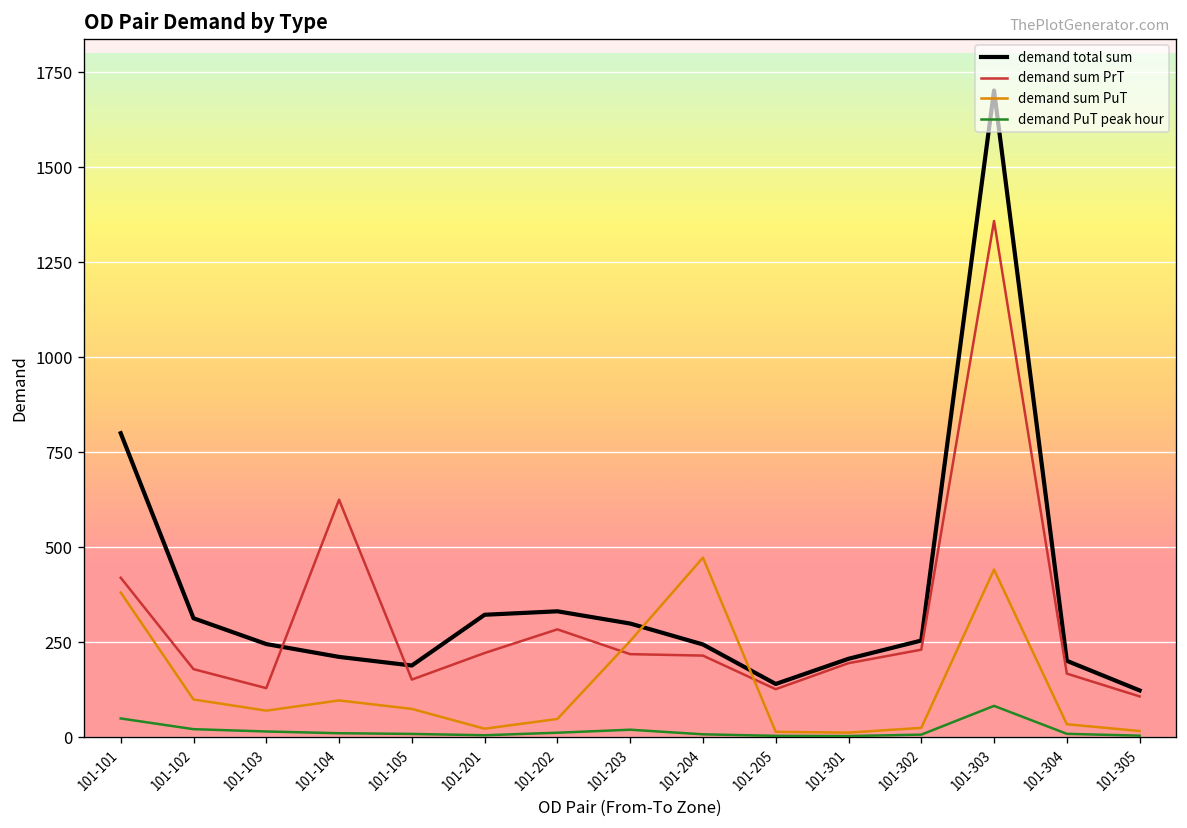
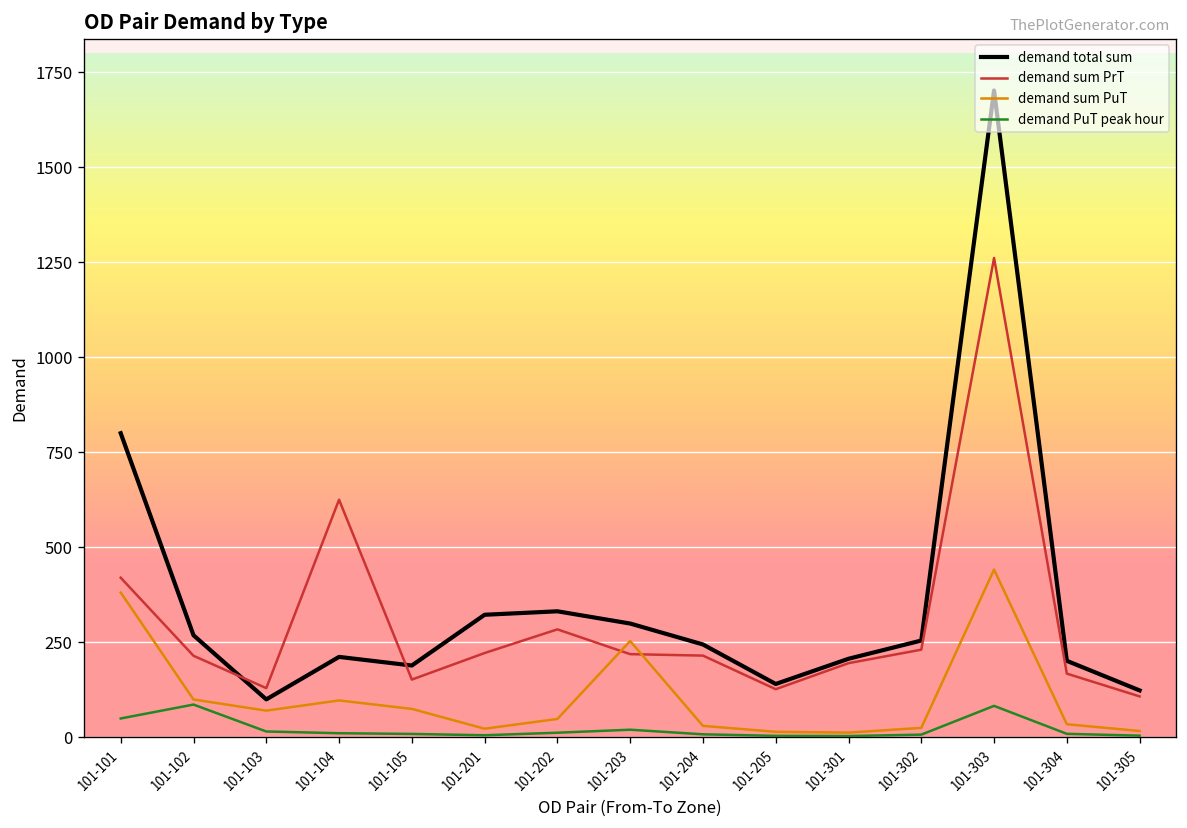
demand total sum, 101-102: 310 -> 270
demand sum PrT, 101-102: 180 -> 210
demand PuT peak hour, 101-102: 20 -> 90
demand total sum, 101-103: 240 -> 100
demand sum PuT, 101-204: 470 -> 30
demand sum PrT, 101-303: 1360 -> 1260
